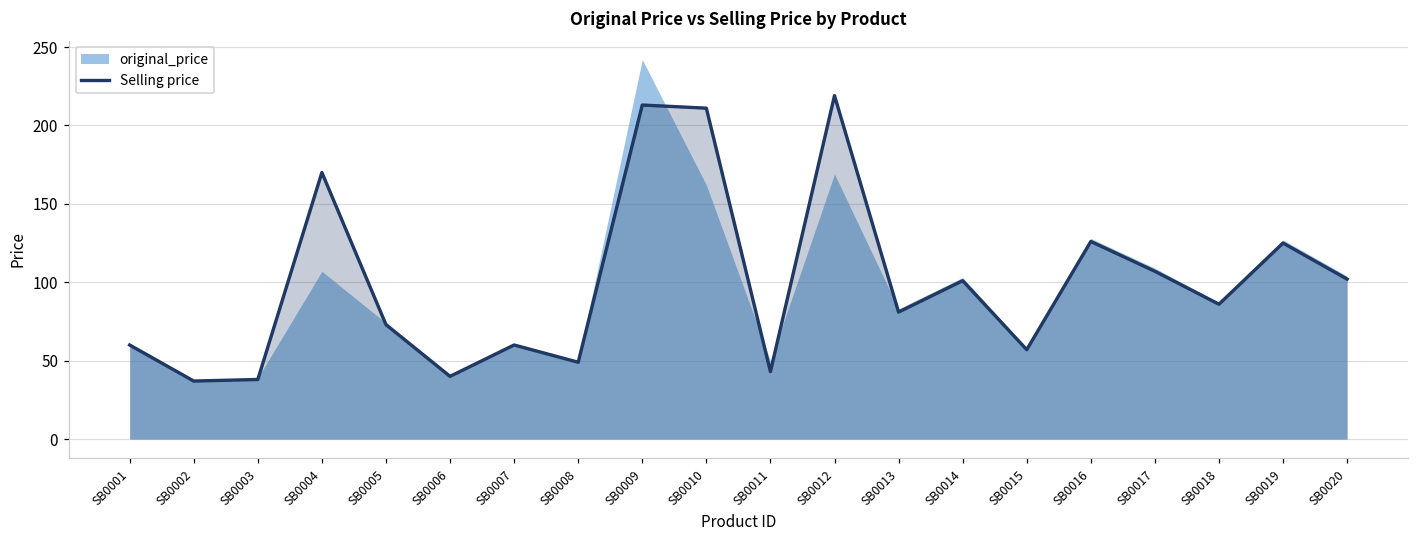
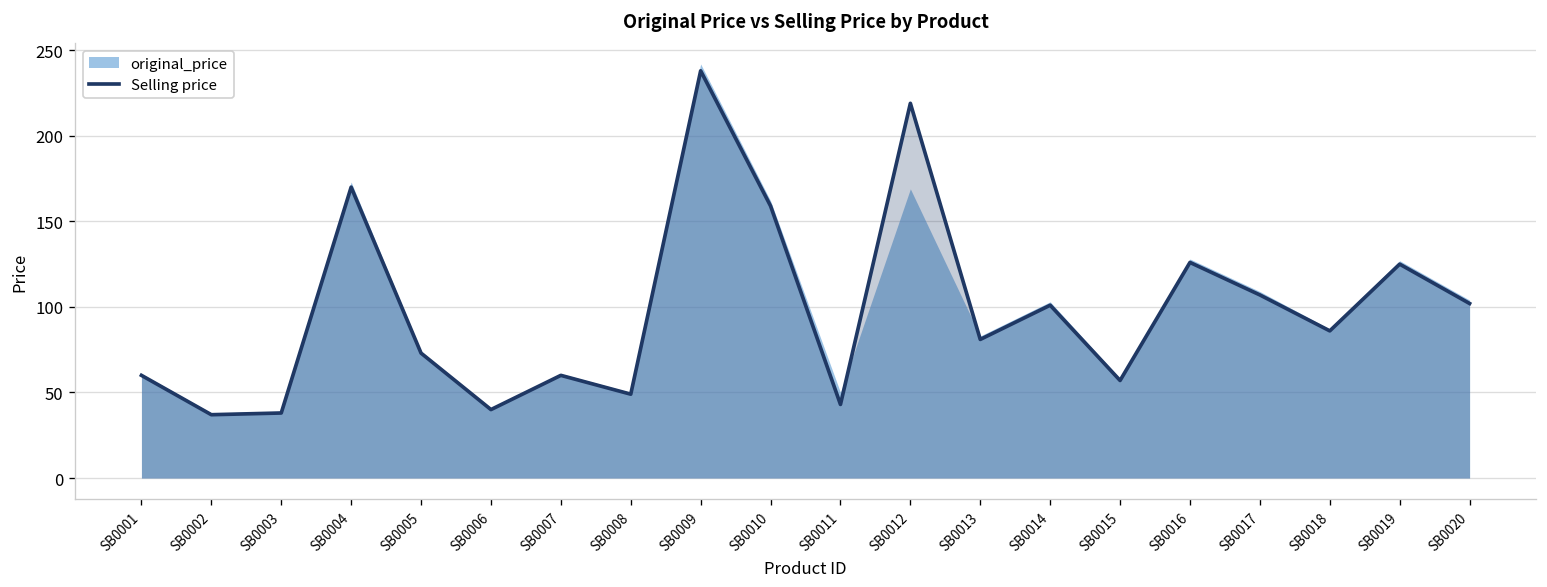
original_price, SB0004: 107 -> 173
Selling price, SB0009: 213 -> 238
Selling price, SB0010: 211 -> 159
